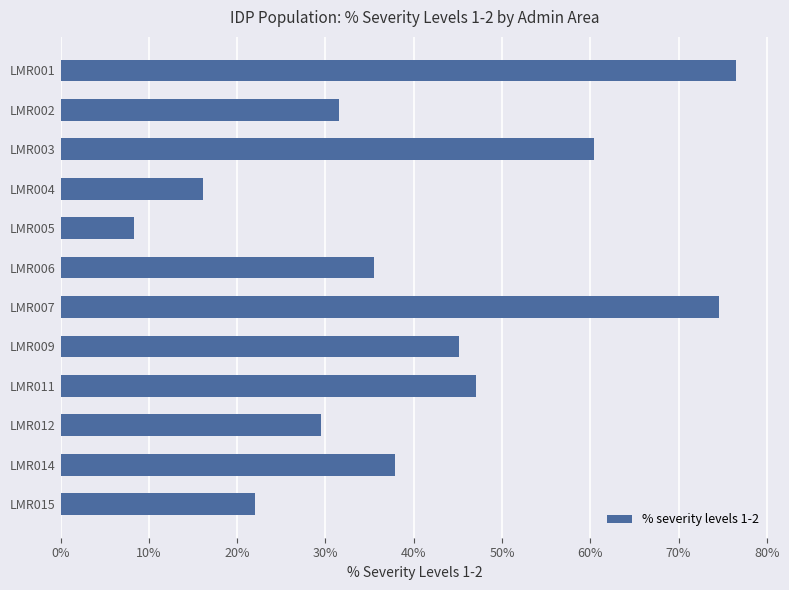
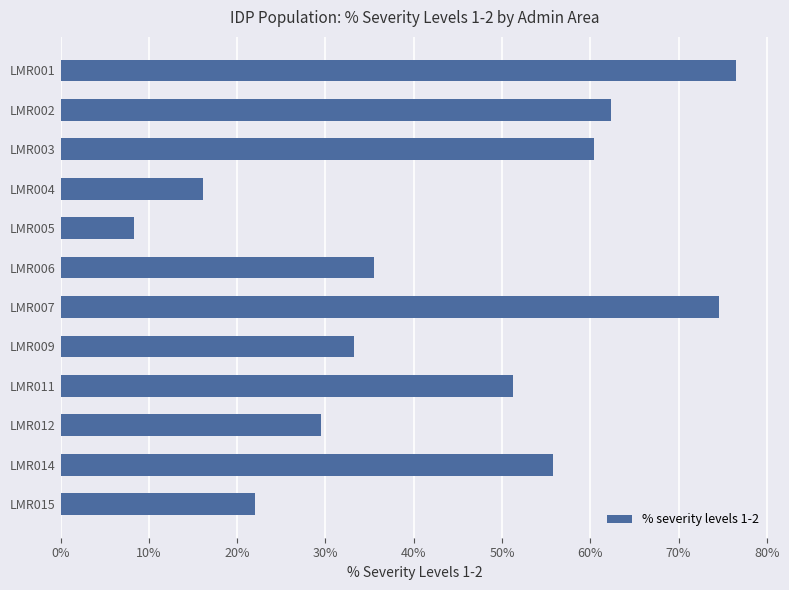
LMR002: 32% -> 62%
LMR009: 45% -> 33%
LMR011: 47% -> 51%
LMR014: 38% -> 56%
